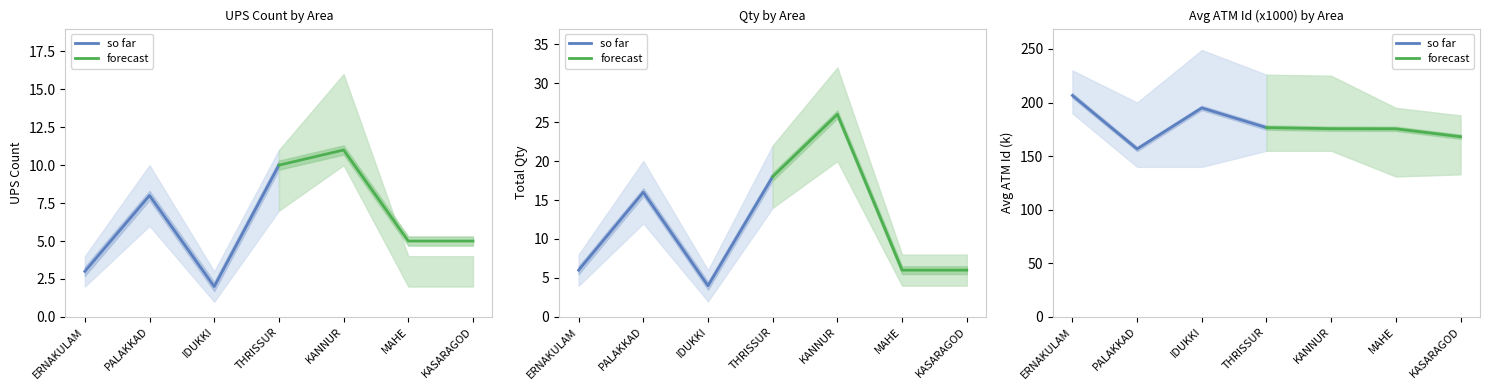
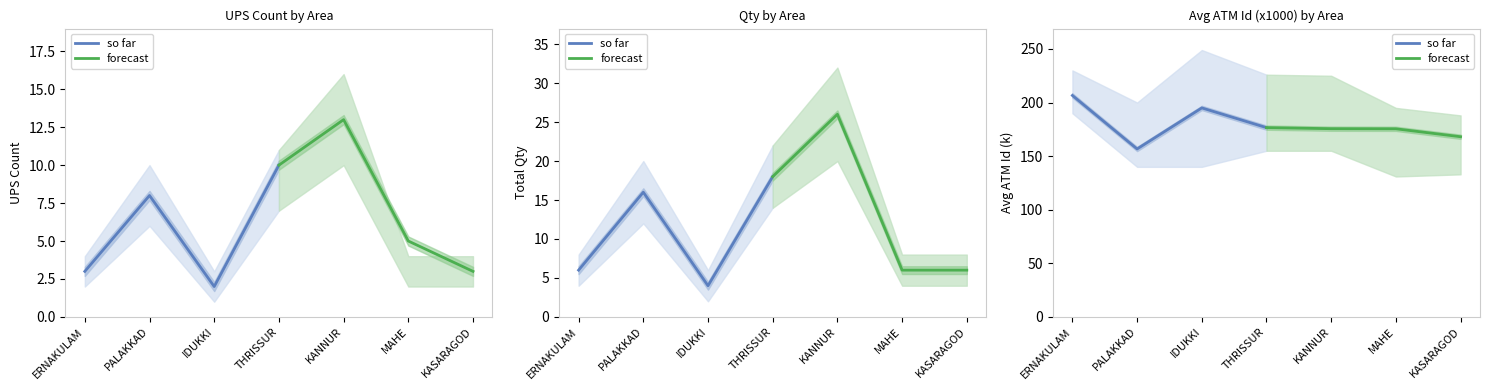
UPS Count by Area, forecast, KANNUR: 11 -> 13
UPS Count by Area, forecast, KASARAGOD: 5 -> 3
